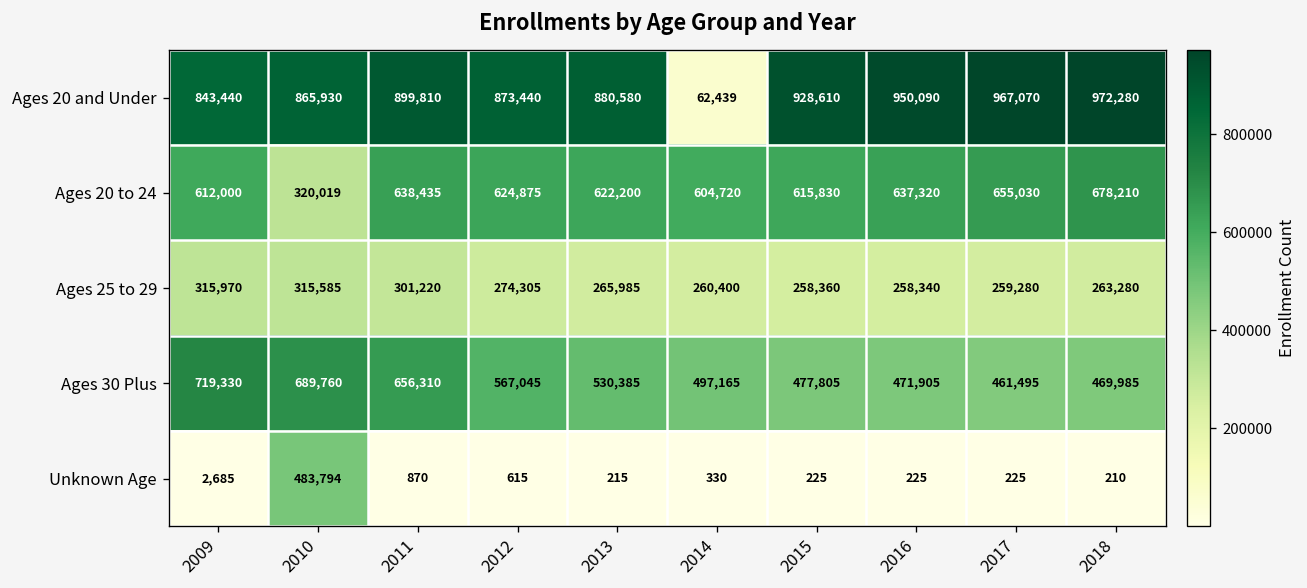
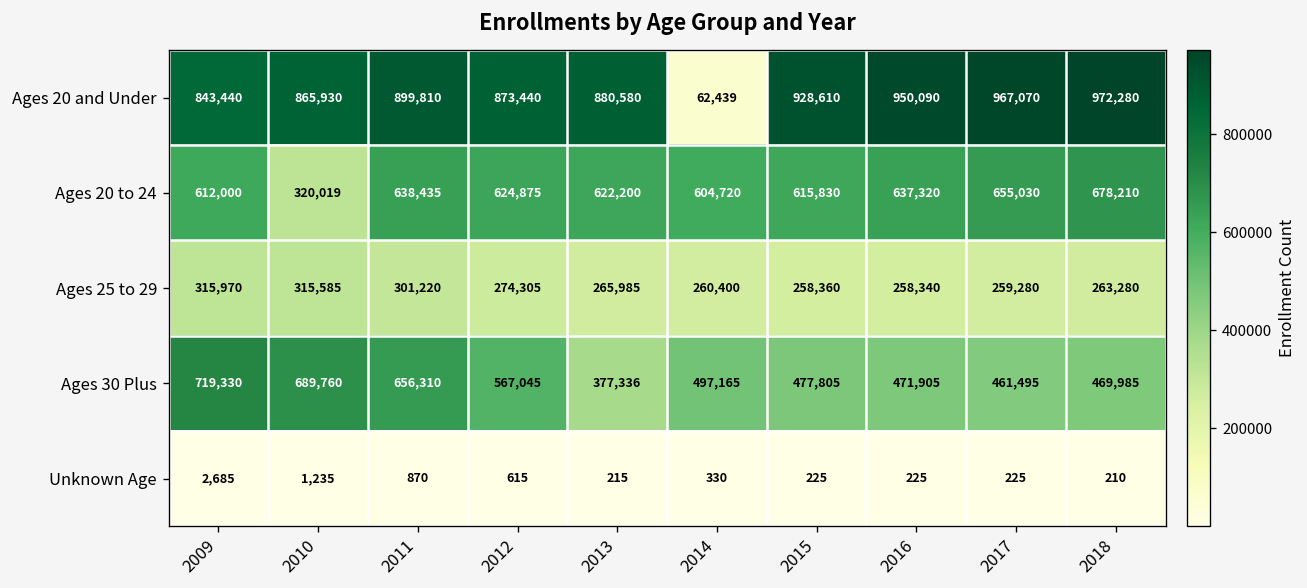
Ages 30 Plus, 2013: 530,385 -> 377,336
Unknown Age, 2010: 483,794 -> 1,235
